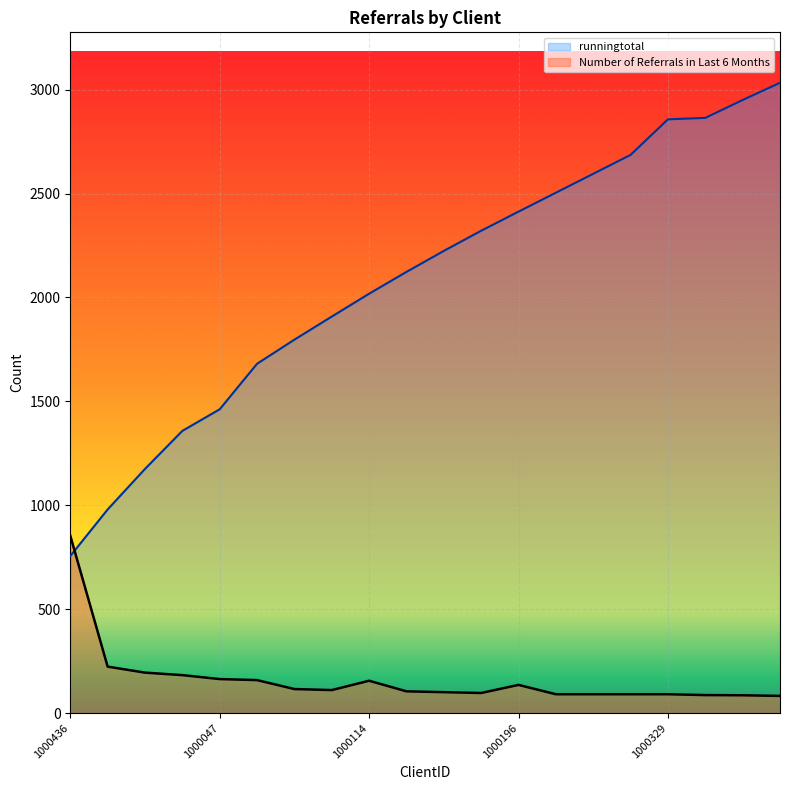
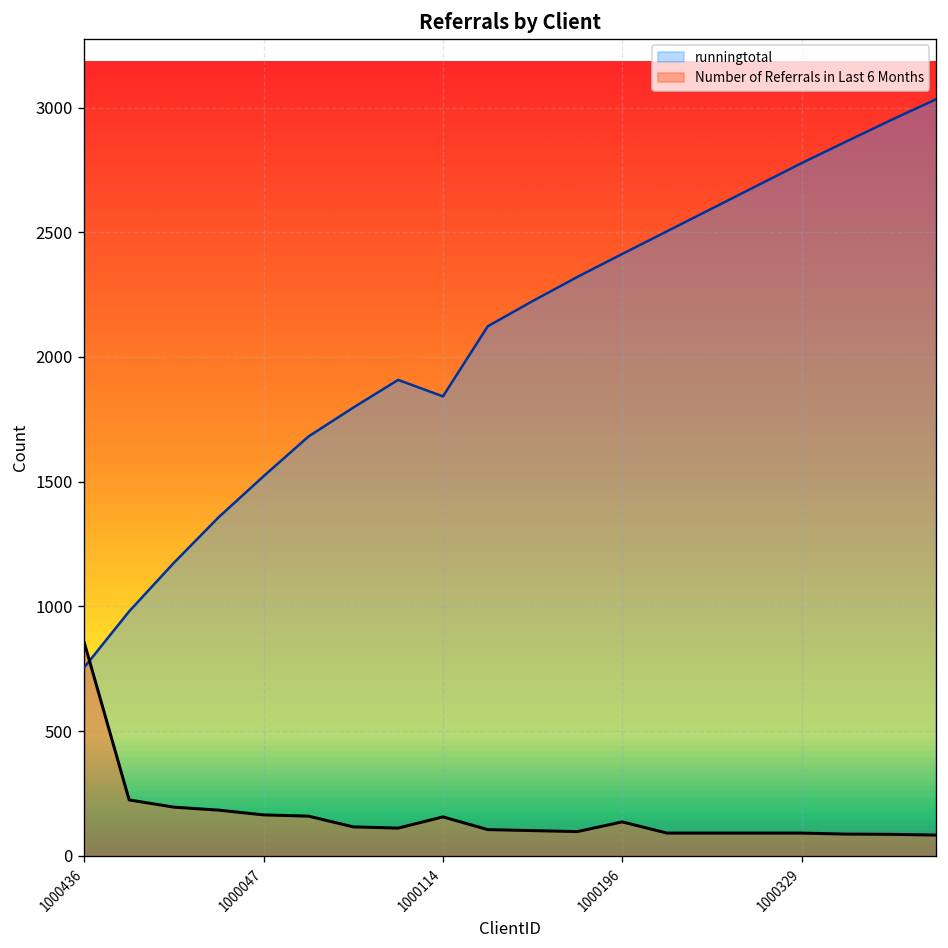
runningtotal, 1000047: 1460 -> 1520
runningtotal, 1000114: 2020 -> 1840
runningtotal, 1000329: 2860 -> 2780
